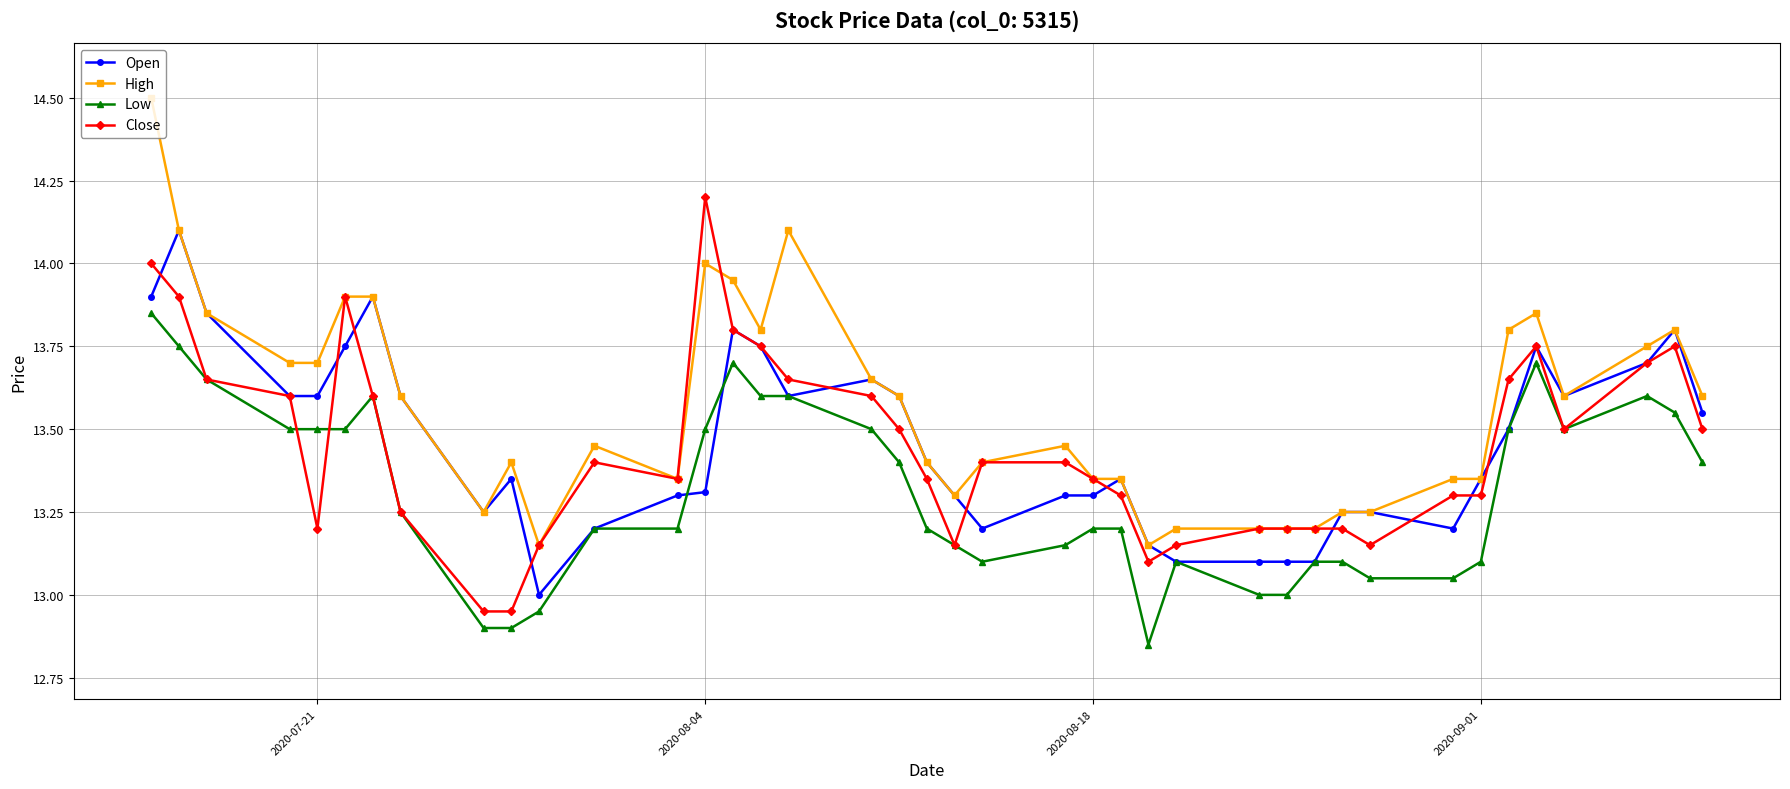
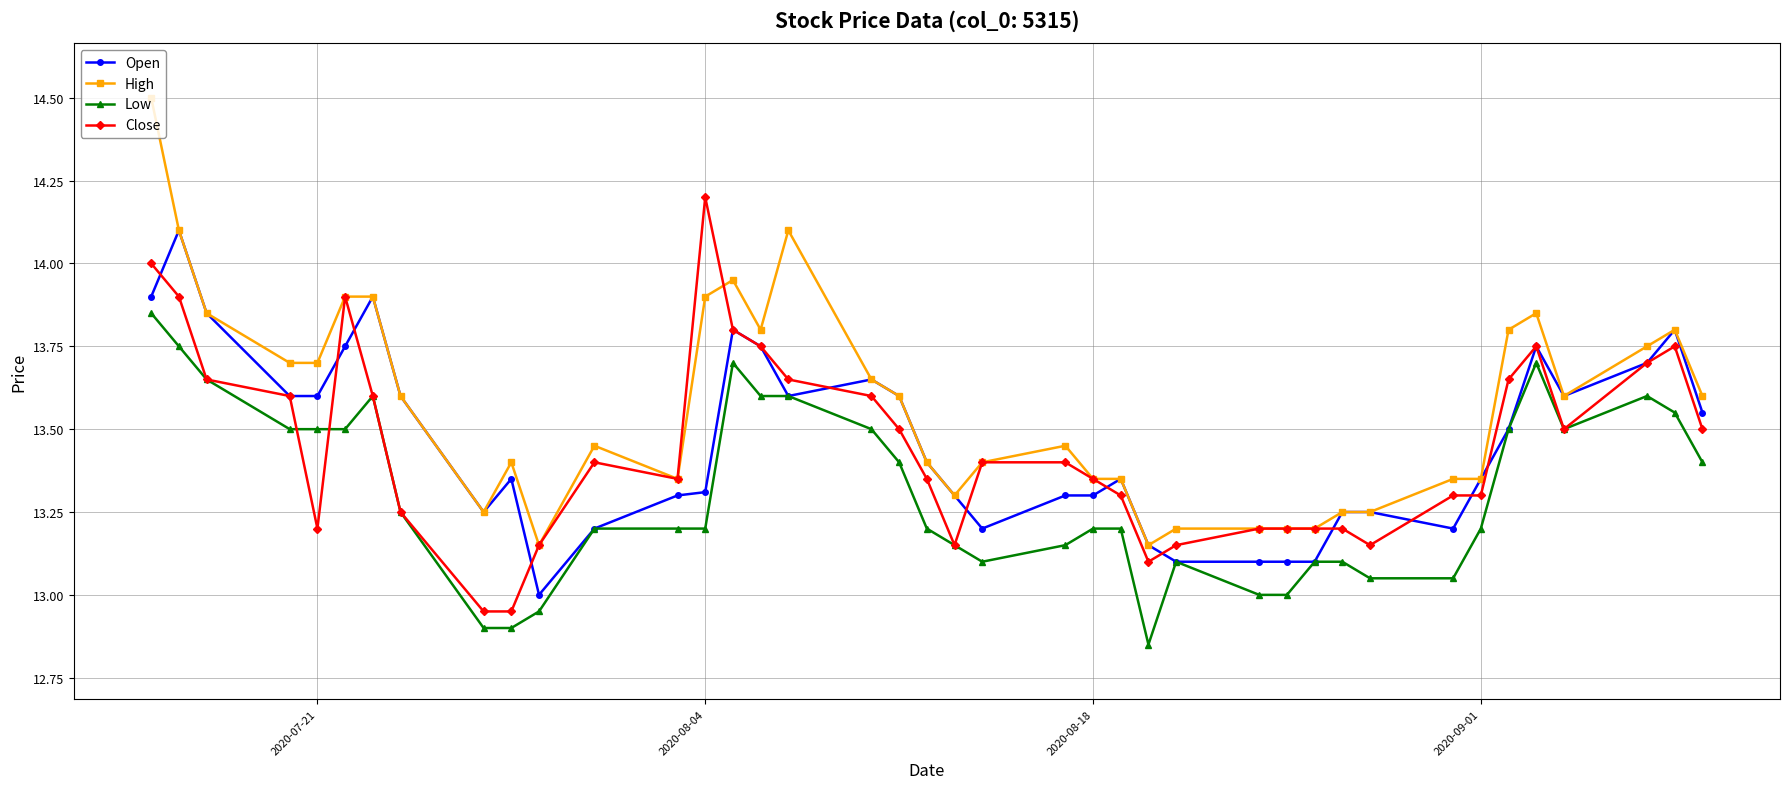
High, 2020-08-04: 14.0 -> 13.9
Low, 2020-08-04: 13.5 -> 13.2
Low, 2020-09-01: 13.1 -> 13.2
